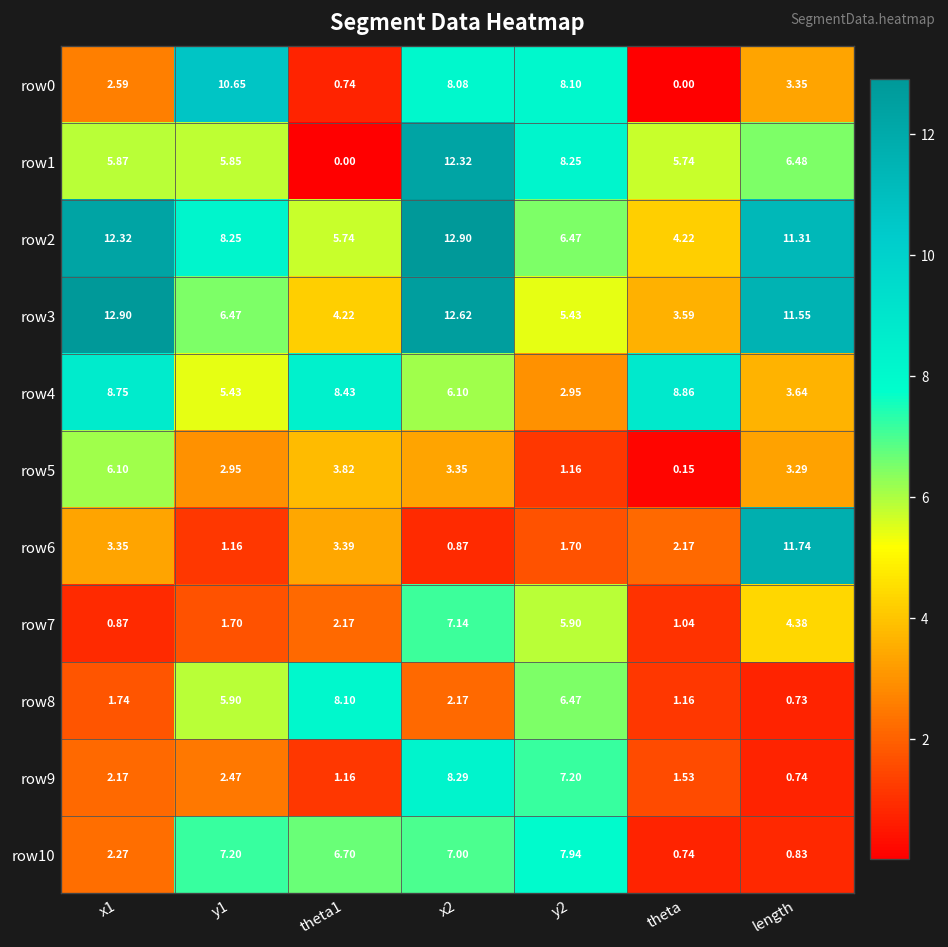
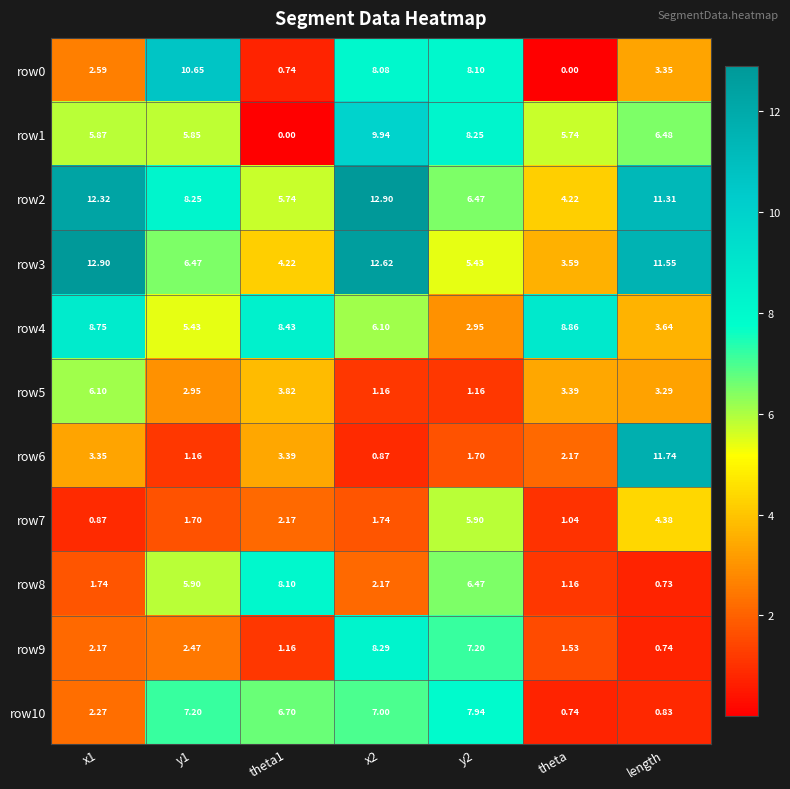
row1, x2: 12.32 -> 9.94
row5, x2: 3.35 -> 1.16
row5, theta: 0.15 -> 3.39
row7, x2: 7.14 -> 1.74
